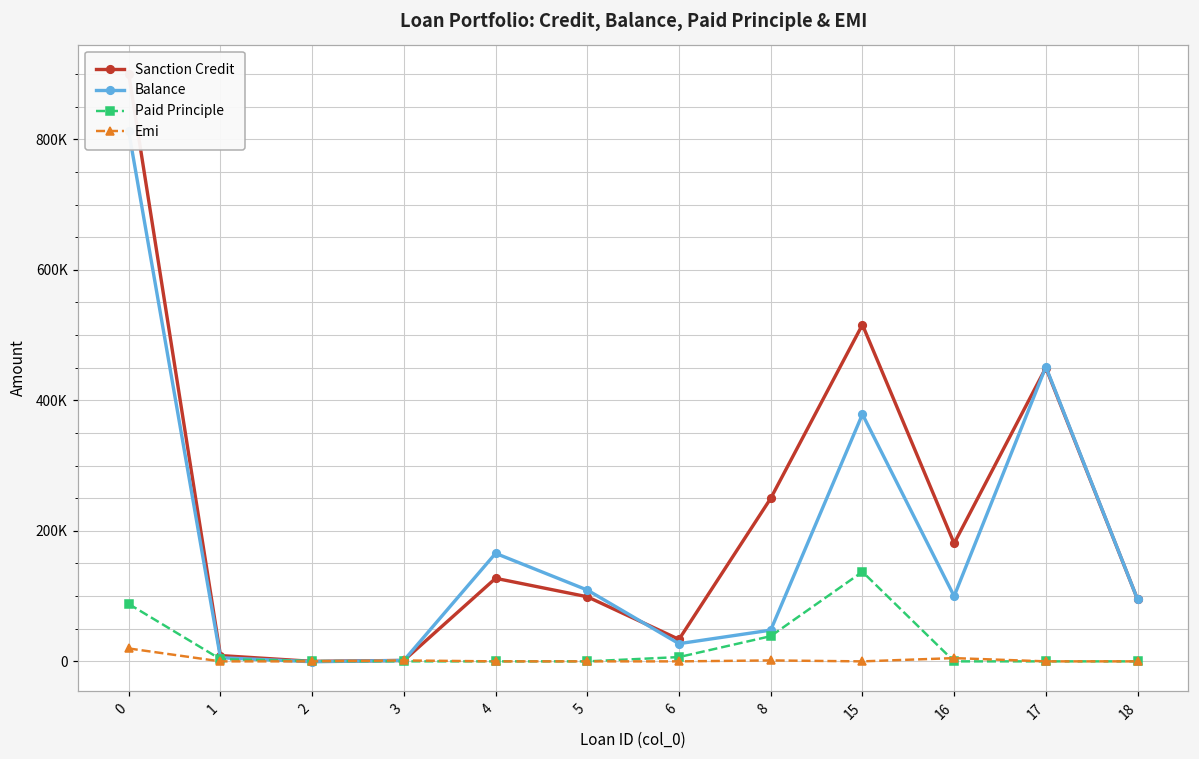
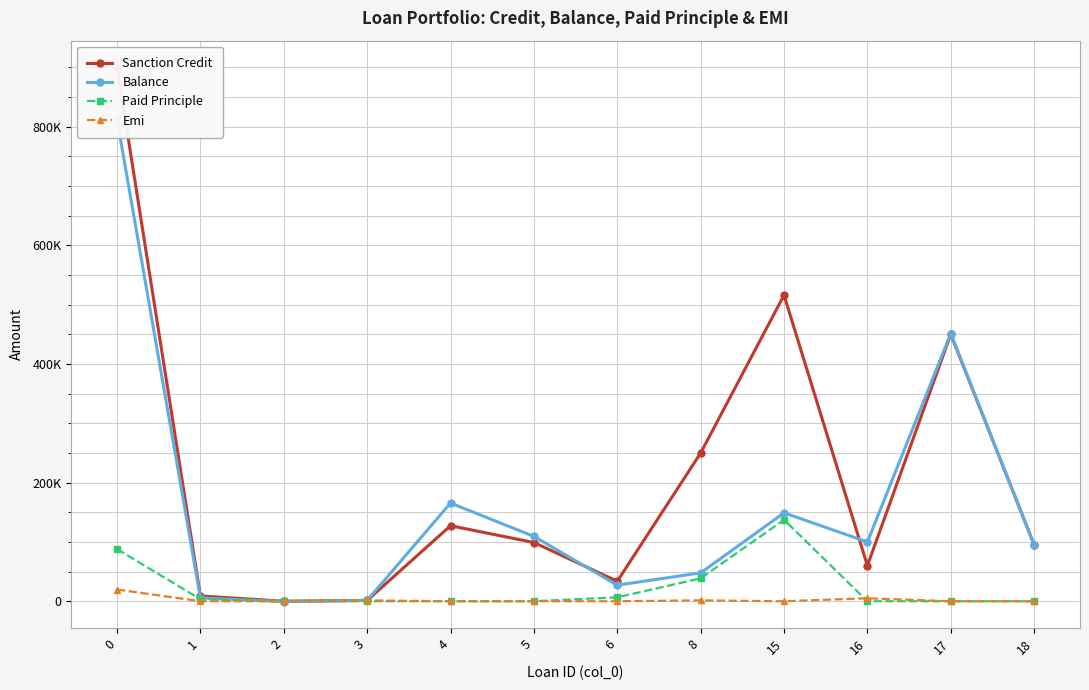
Balance, 15: 380000 -> 150000
Sanction Credit, 16: 180000 -> 60000
